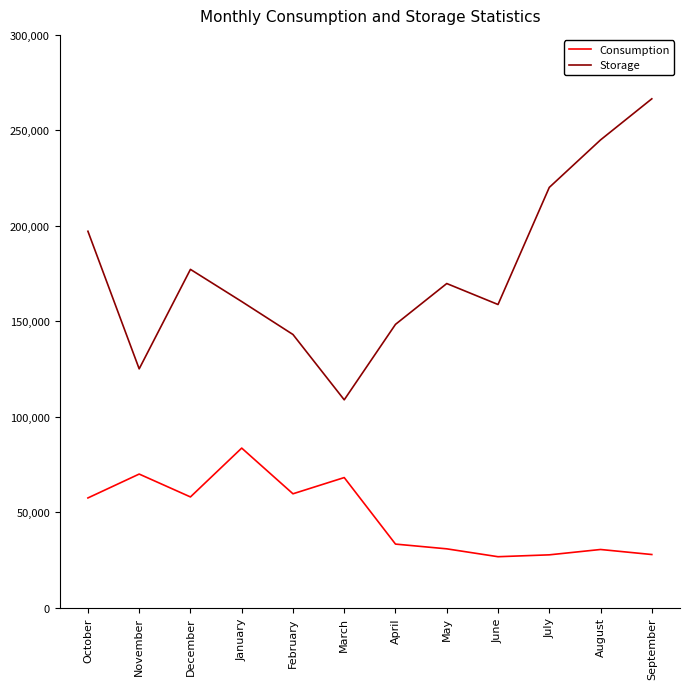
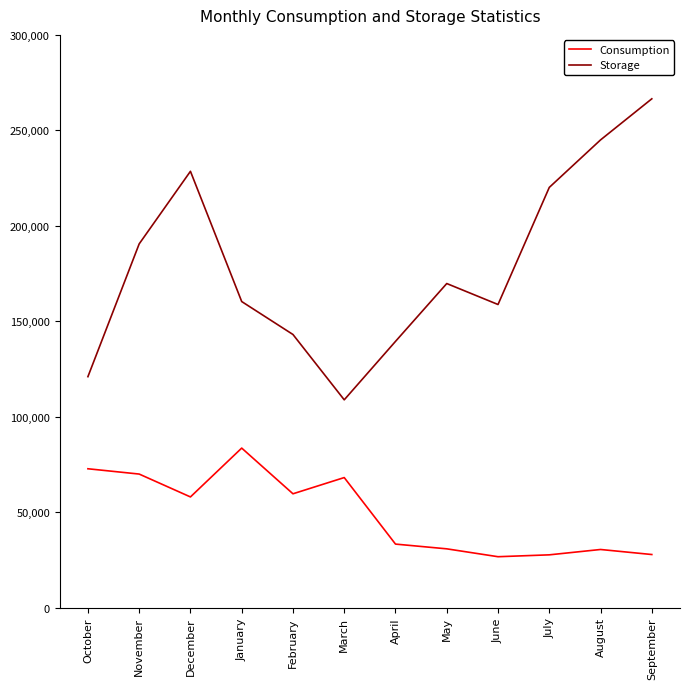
Consumption, October: 57,000 -> 73,000
Storage, October: 197,000 -> 121,000
Storage, November: 125,000 -> 191,000
Storage, December: 177,000 -> 229,000
Storage, April: 148,000 -> 139,000
